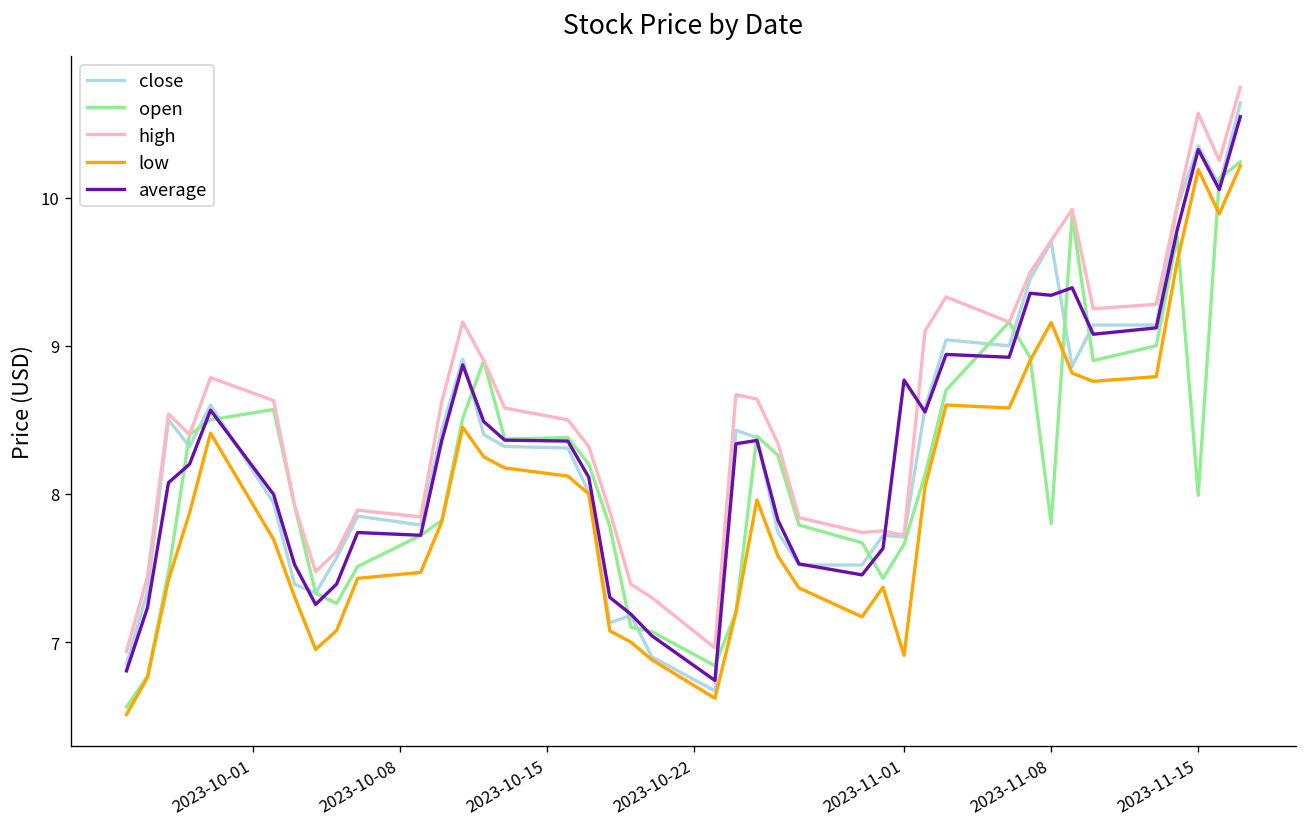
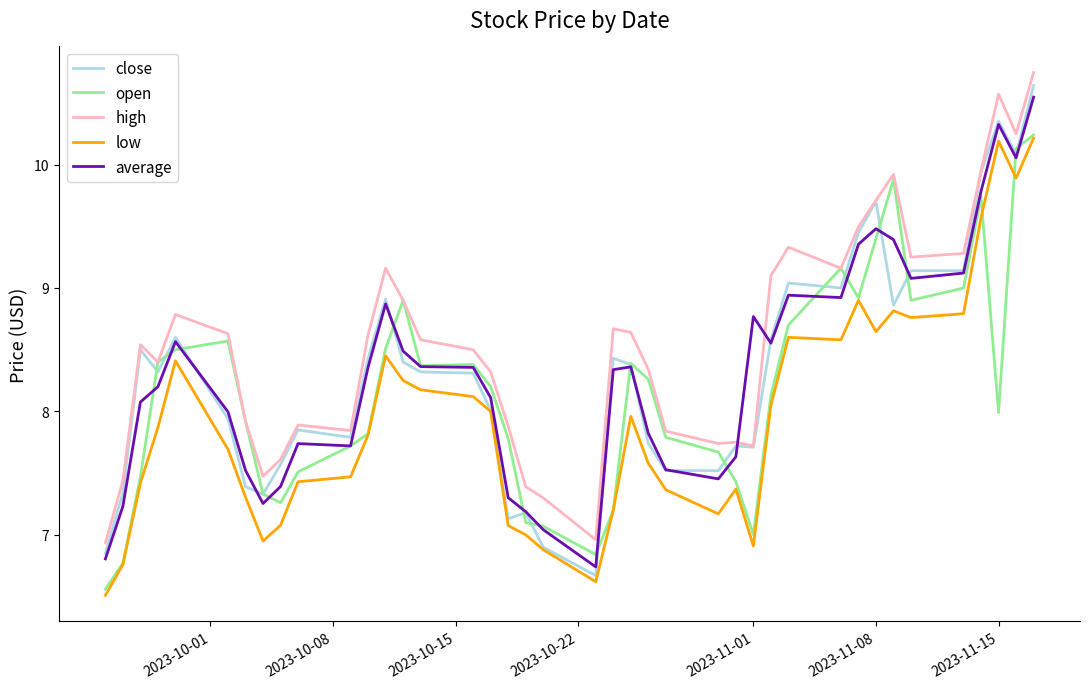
open, 2023-11-01: 7.66 -> 7.00
open, 2023-11-08: 7.8 -> 9.4
low, 2023-11-08: 9.16 -> 8.65
average, 2023-11-08: 9.34 -> 9.48
